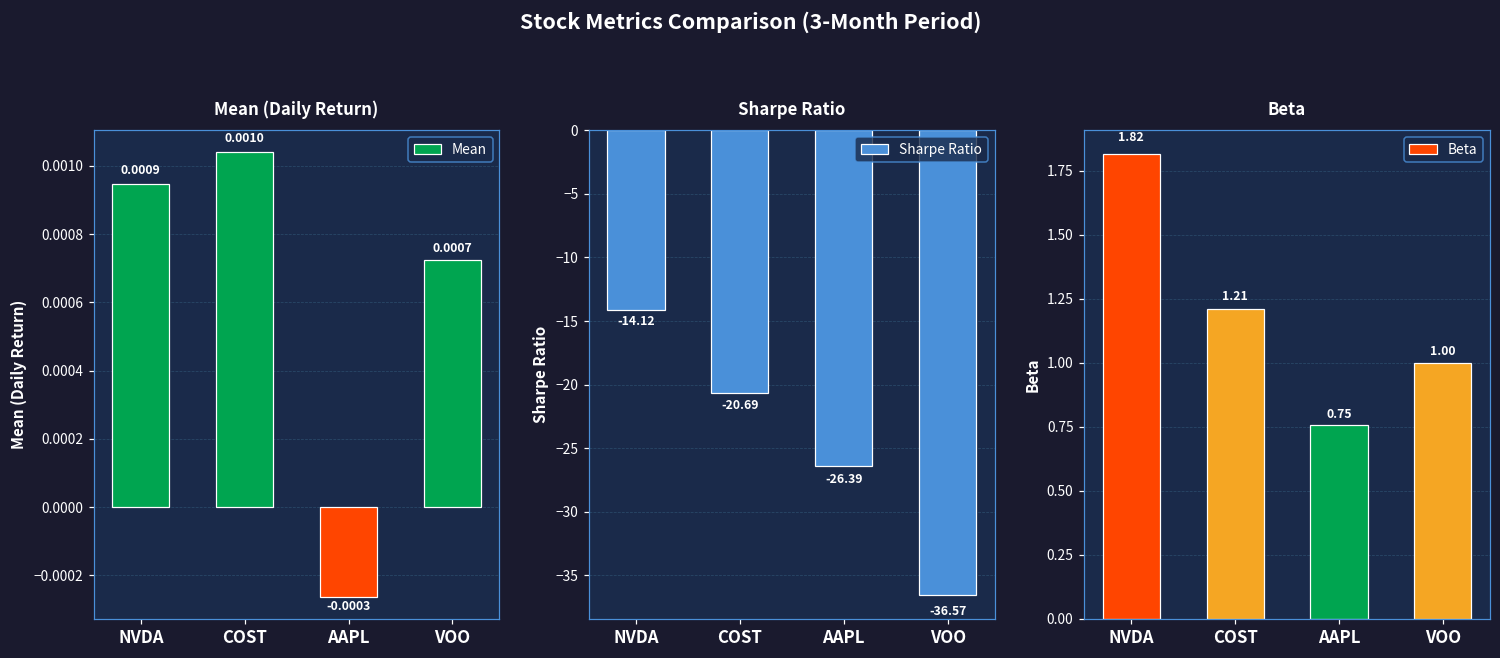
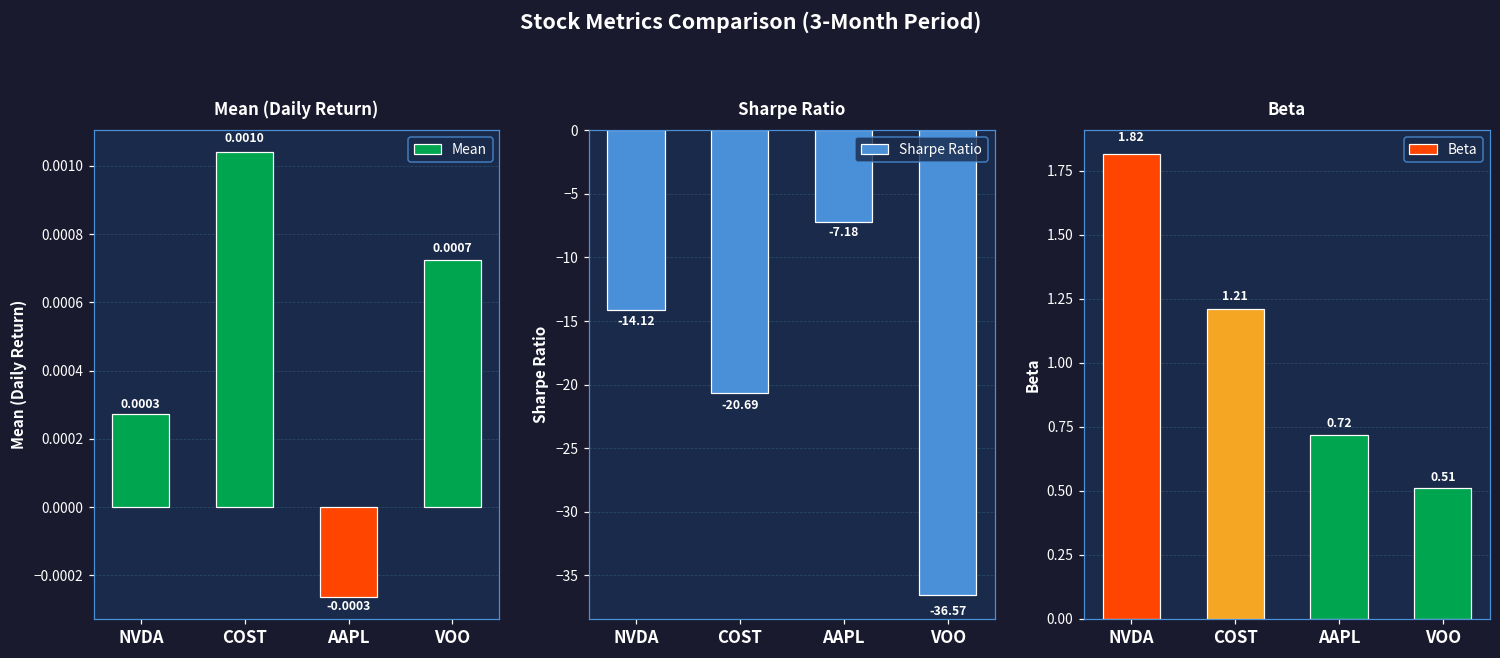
Mean (Daily Return), NVDA: 0.0009 -> 0.0003
Sharpe Ratio, AAPL: -26.39 -> -7.18
Beta, AAPL: 0.75 -> 0.72
Beta, VOO: 1.00 -> 0.51
